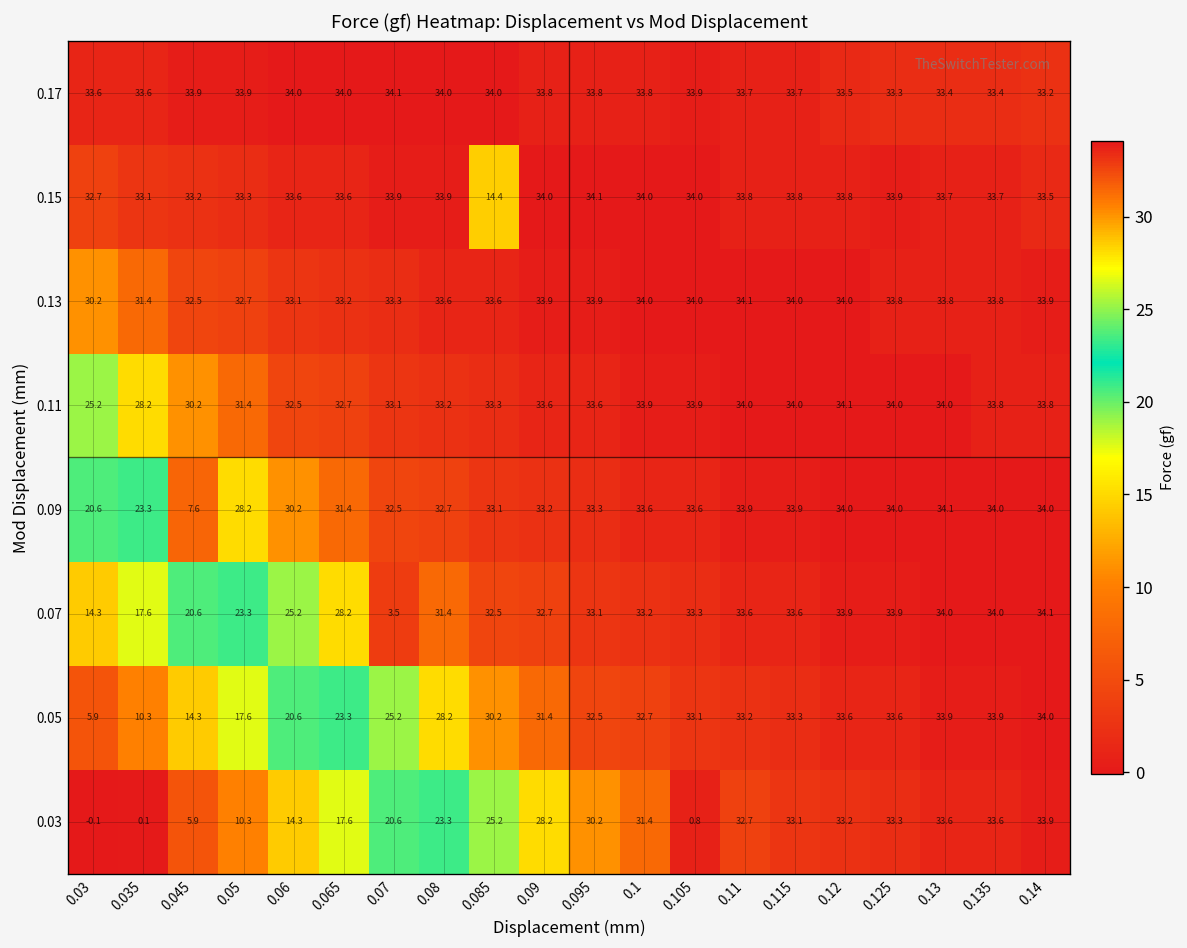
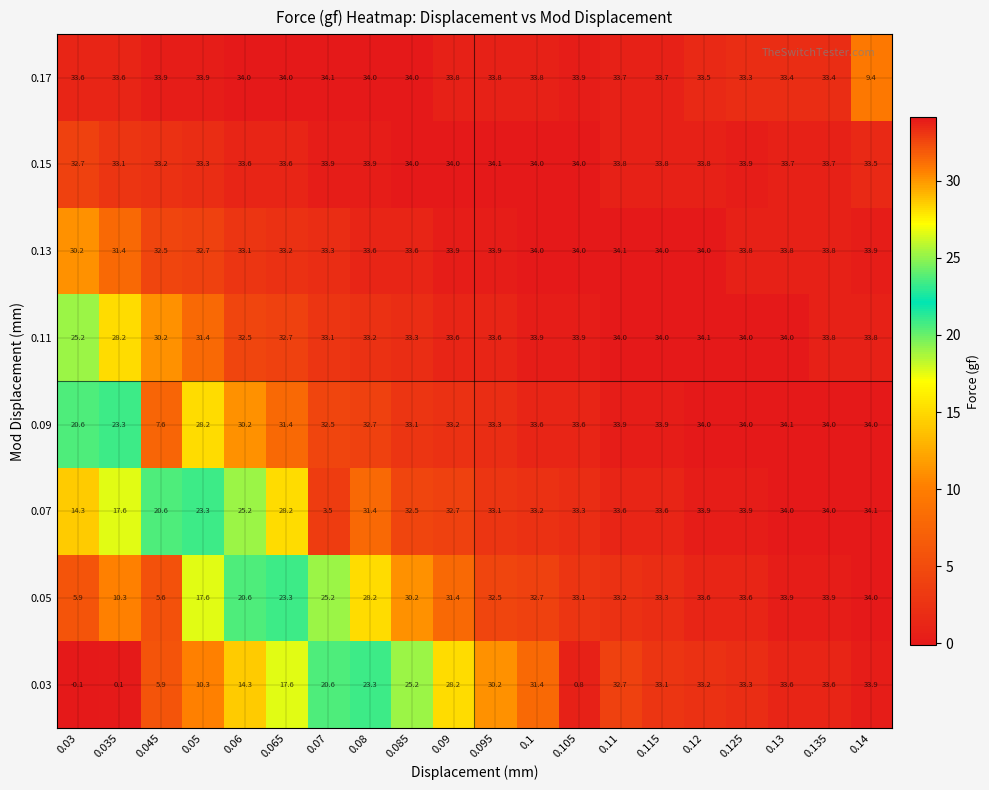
0.17, 0.14: 33.2 -> 9.4
0.15, 0.085: 14.4 -> 34.0
0.05, 0.045: 14.3 -> 5.6
